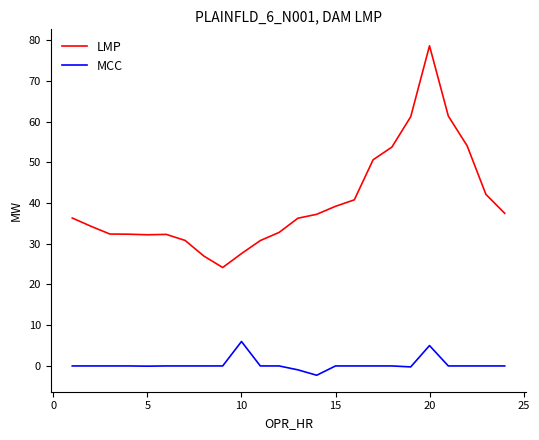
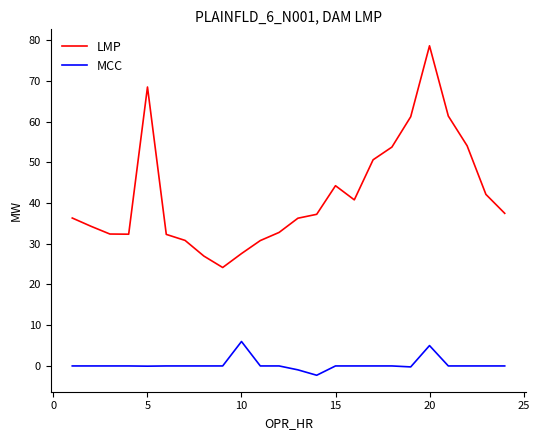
LMP, 5: 32 -> 68
LMP, 15: 39 -> 44
